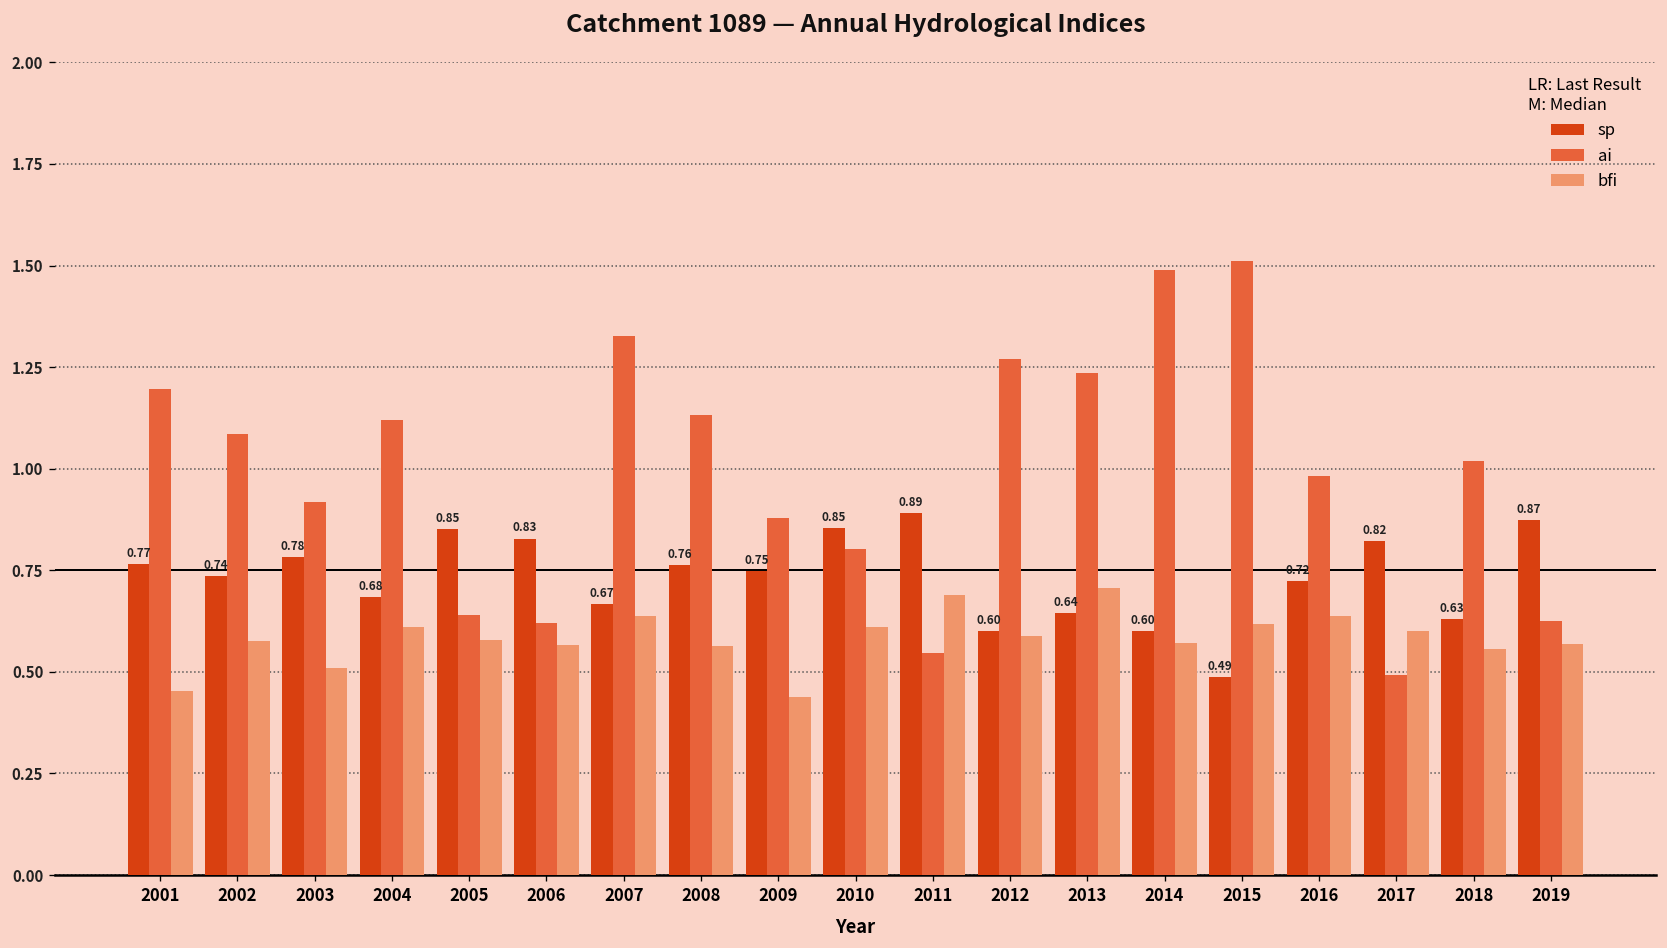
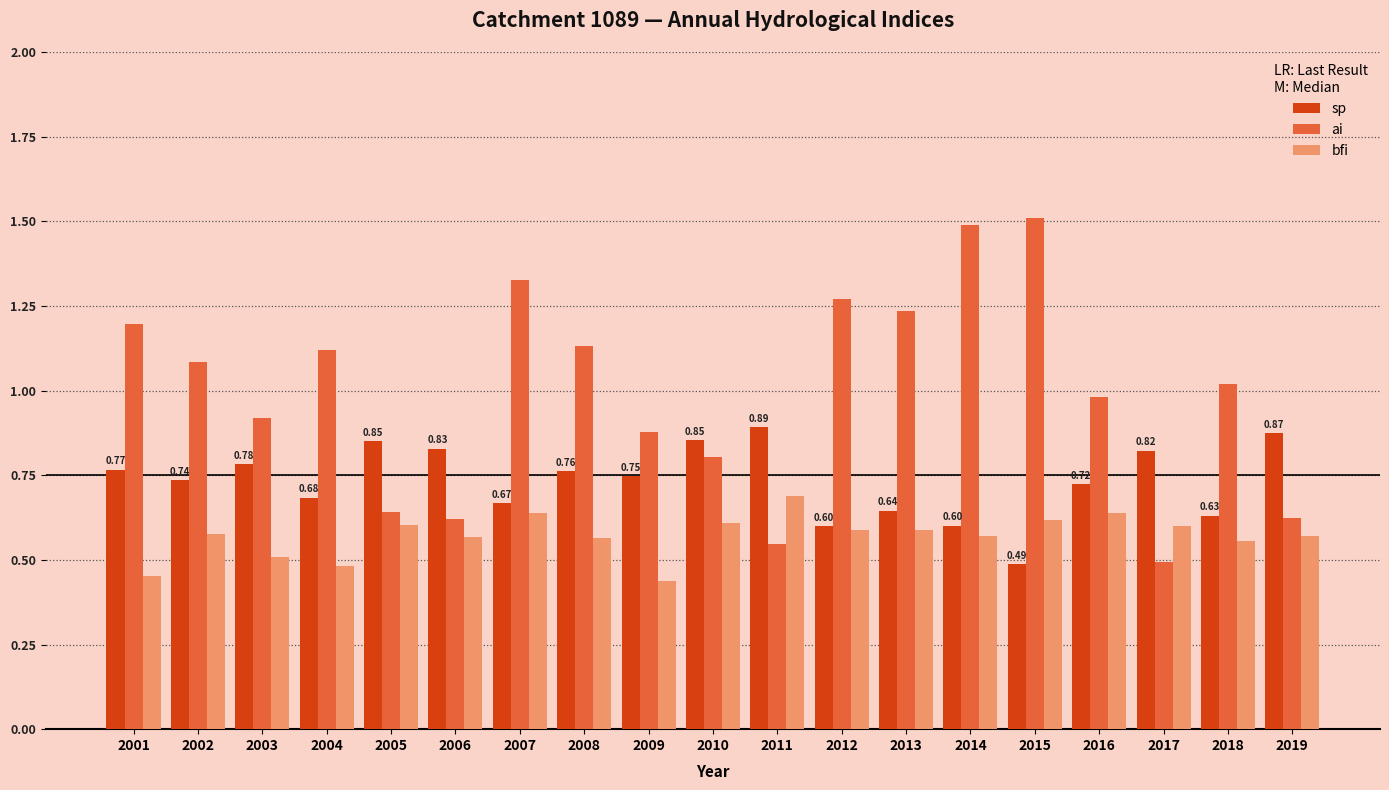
bfi, 2004: 0.61 -> 0.48
bfi, 2005: 0.58 -> 0.60
bfi, 2013: 0.71 -> 0.59
